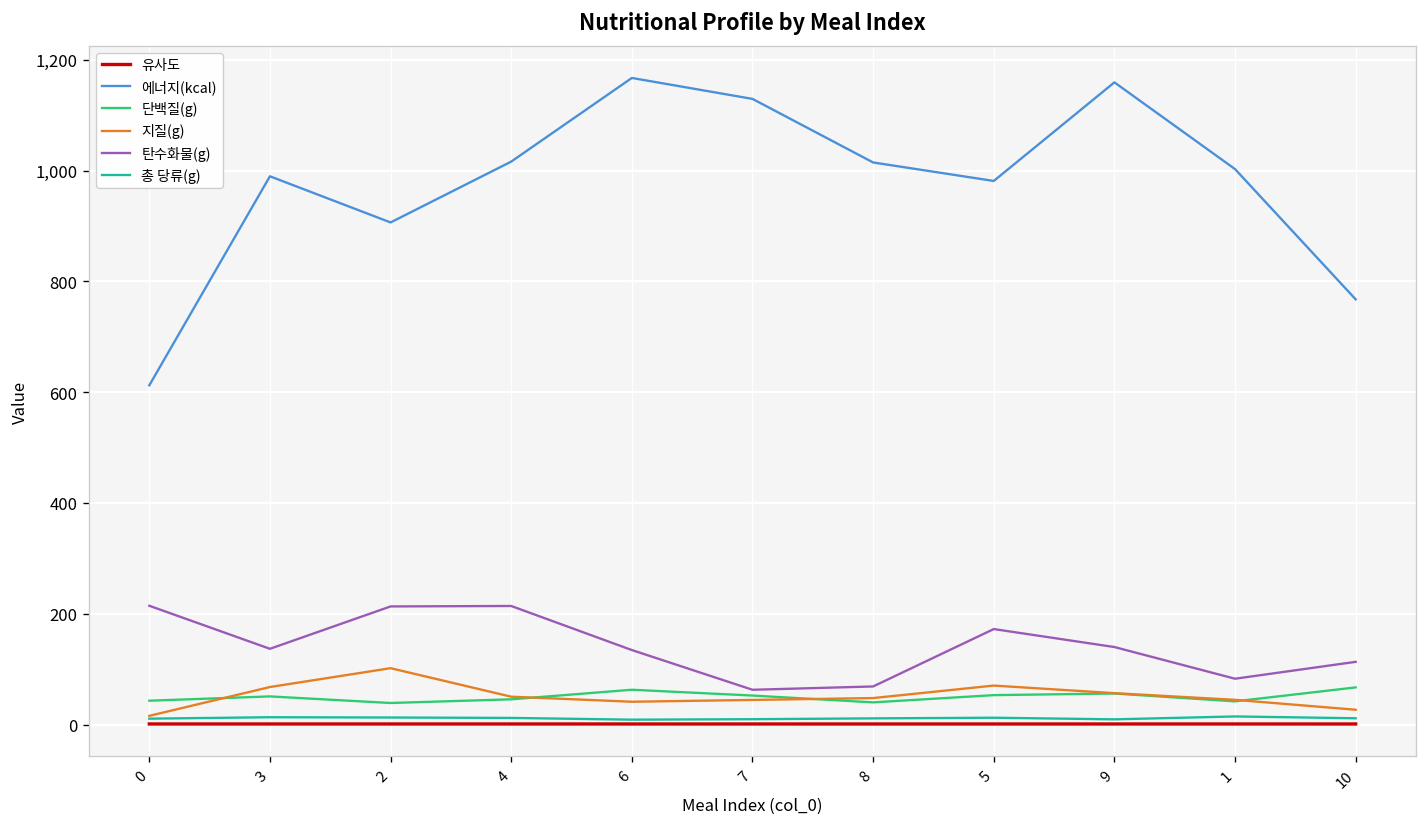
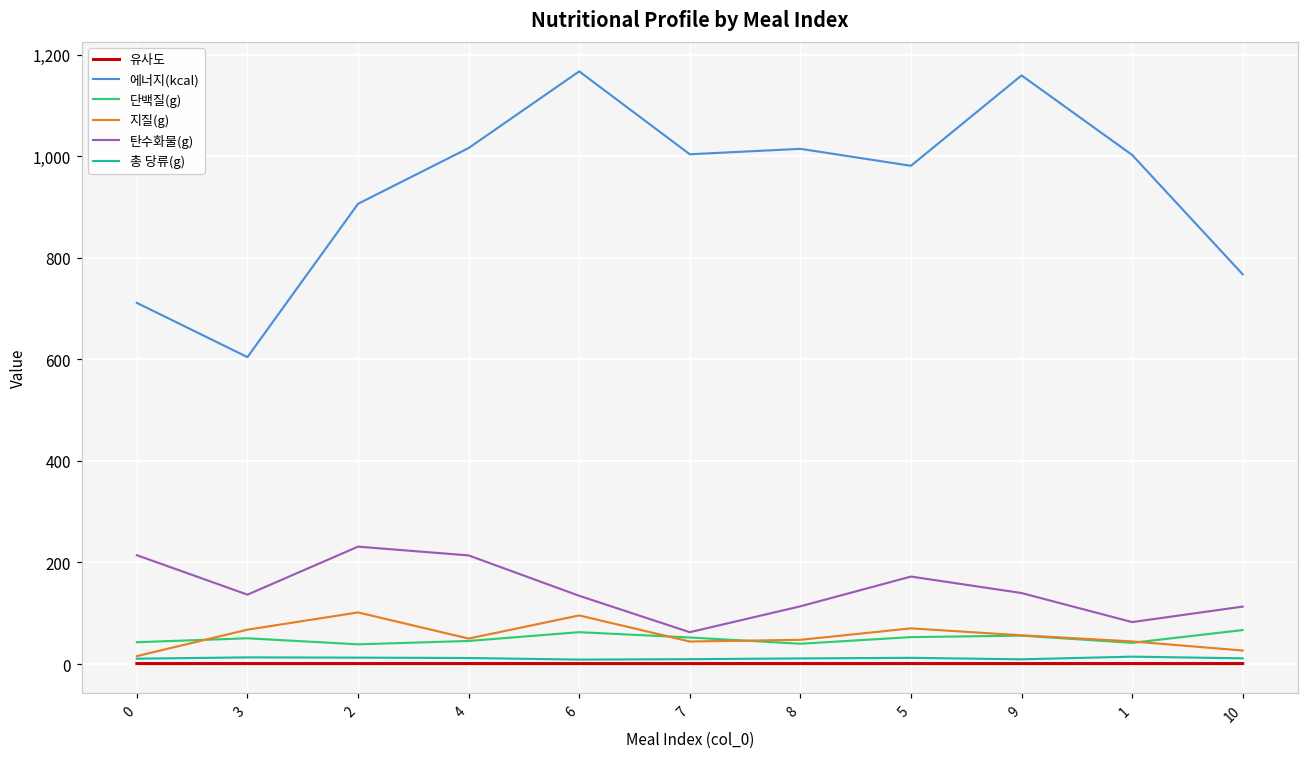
에너지(kcal), 0: 610 -> 710
에너지(kcal), 3: 990 -> 600
탄수화물(g), 2: 210 -> 230
지질(g), 6: 40 -> 100
에너지(kcal), 7: 1,130 -> 1,000
탄수화물(g), 8: 70 -> 110
